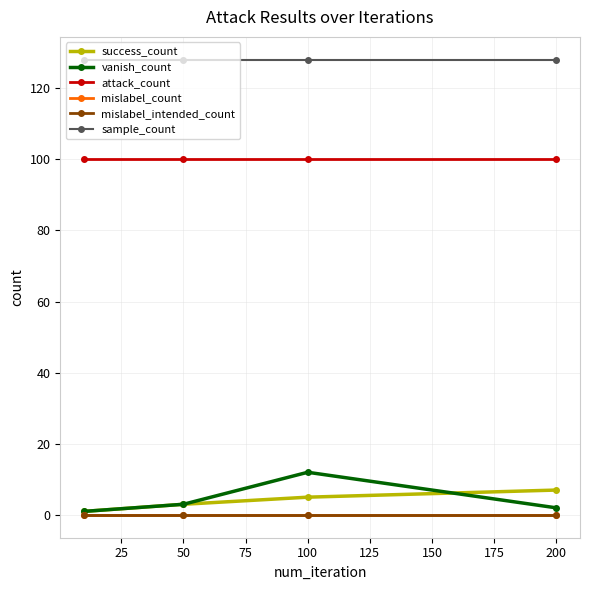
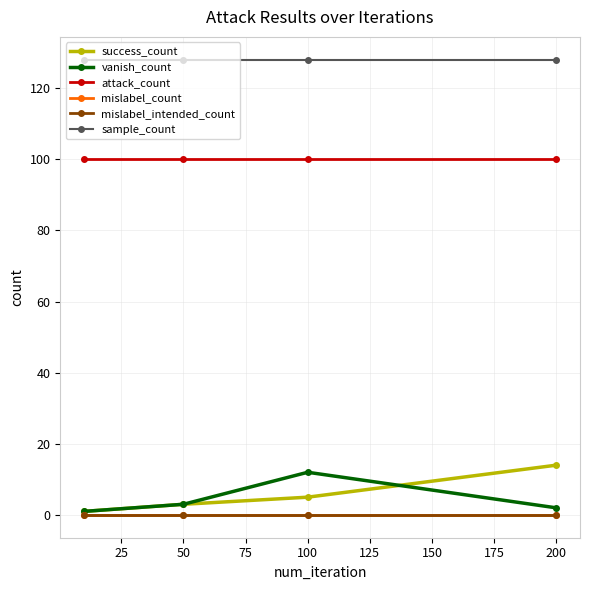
success_count, 200: 7 -> 14
